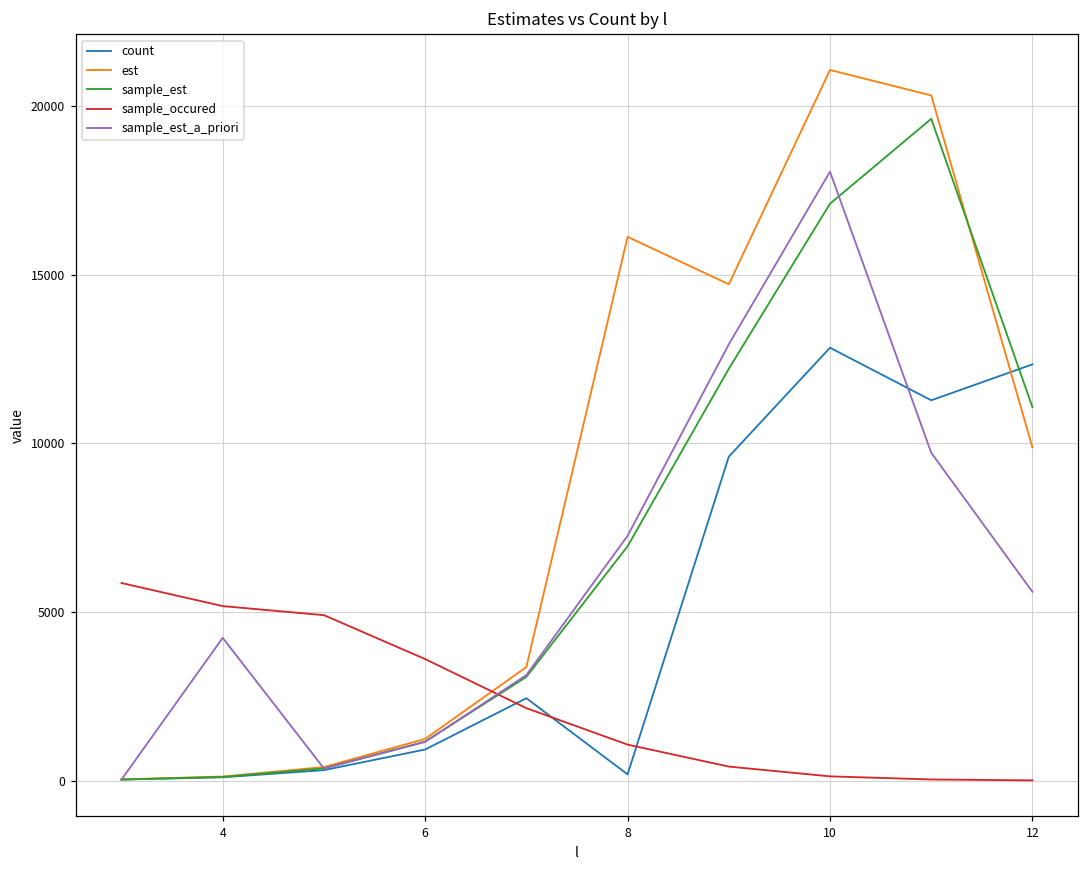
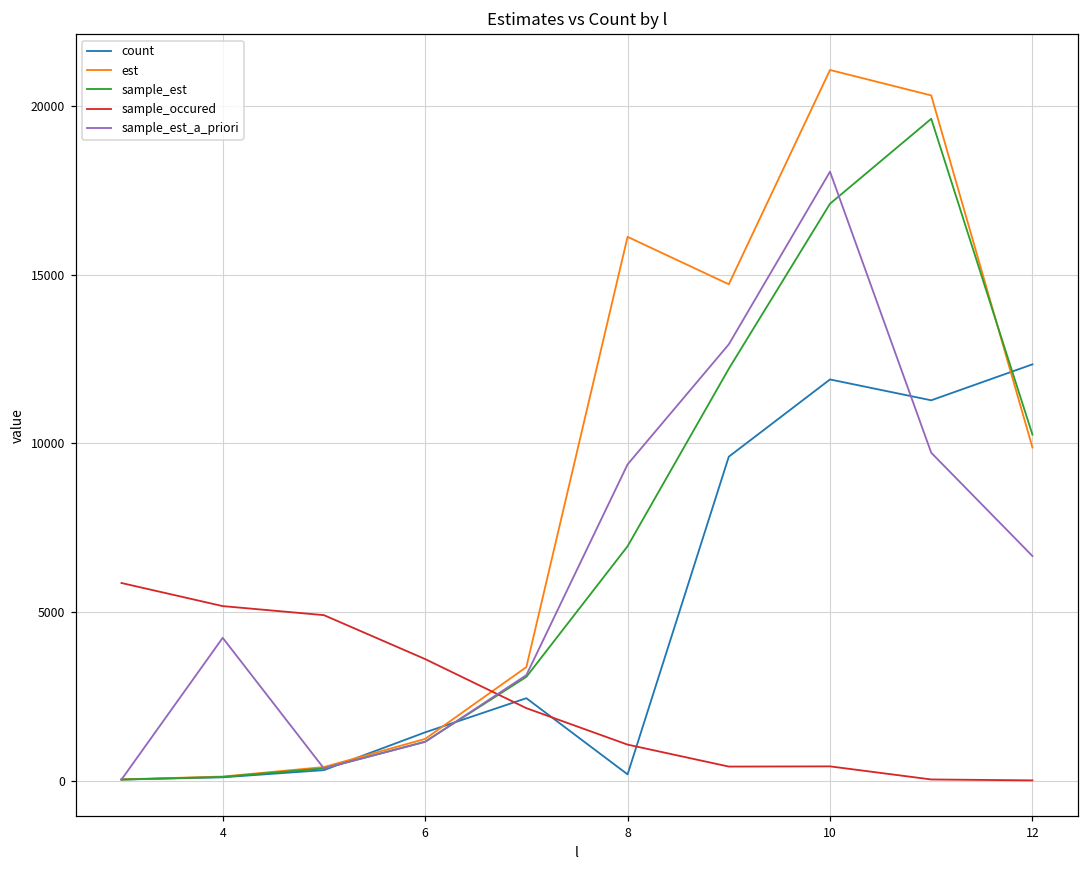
count, 6: 900 -> 1400
sample_est_a_priori, 8: 7300 -> 9400
count, 10: 12800 -> 11900
sample_occured, 10: 100 -> 400
sample_est, 12: 11100 -> 10300
sample_est_a_priori, 12: 5600 -> 6700
